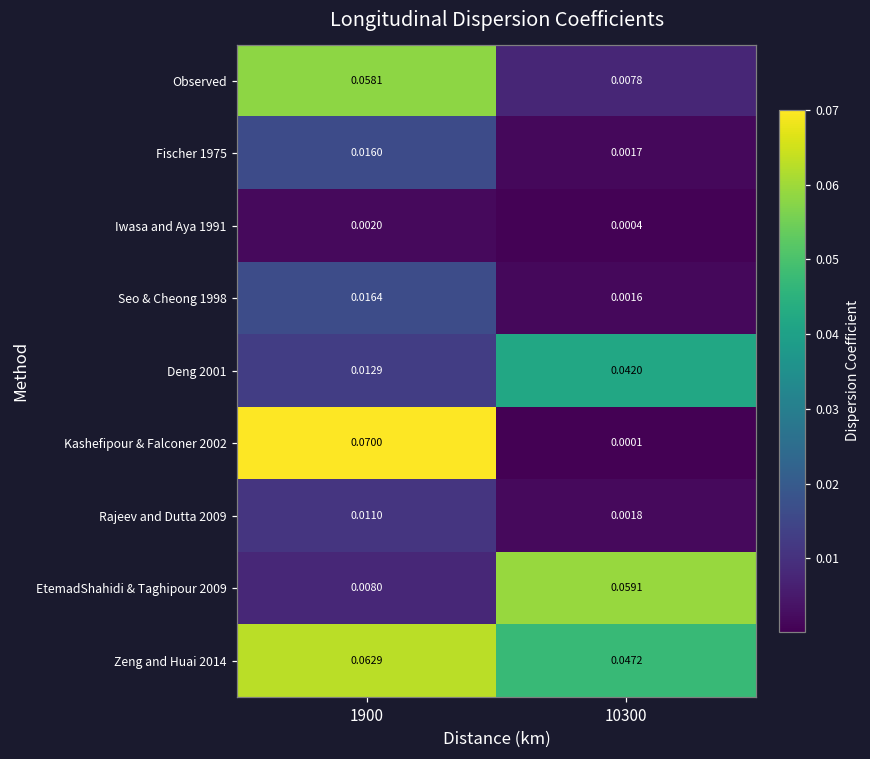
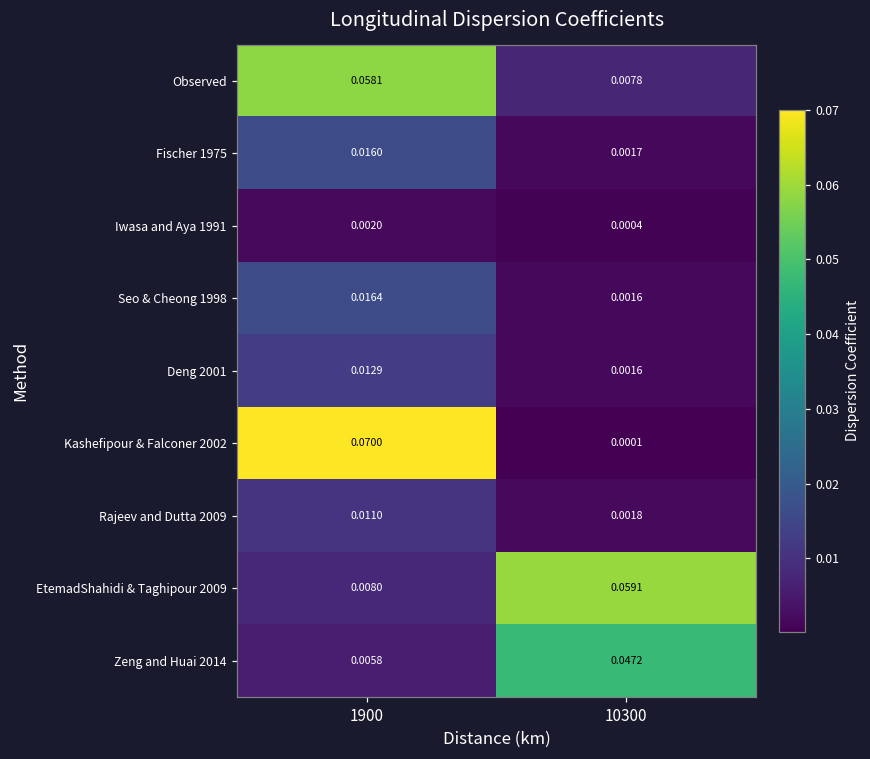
Deng 2001, 10300: 0.0420 -> 0.0016
Zeng and Huai 2014, 1900: 0.0629 -> 0.0058
